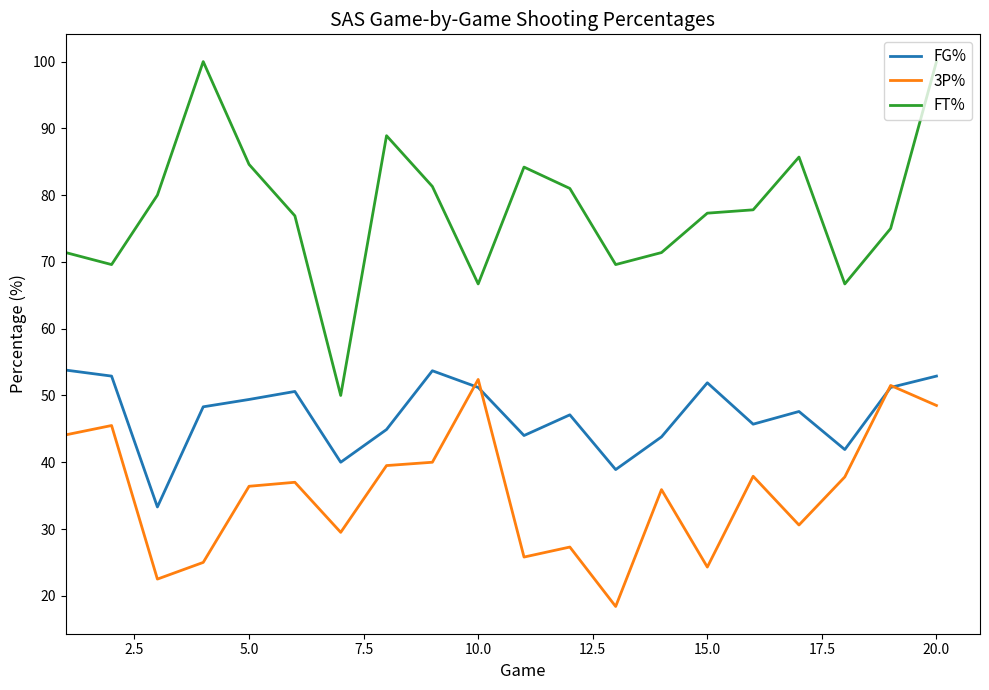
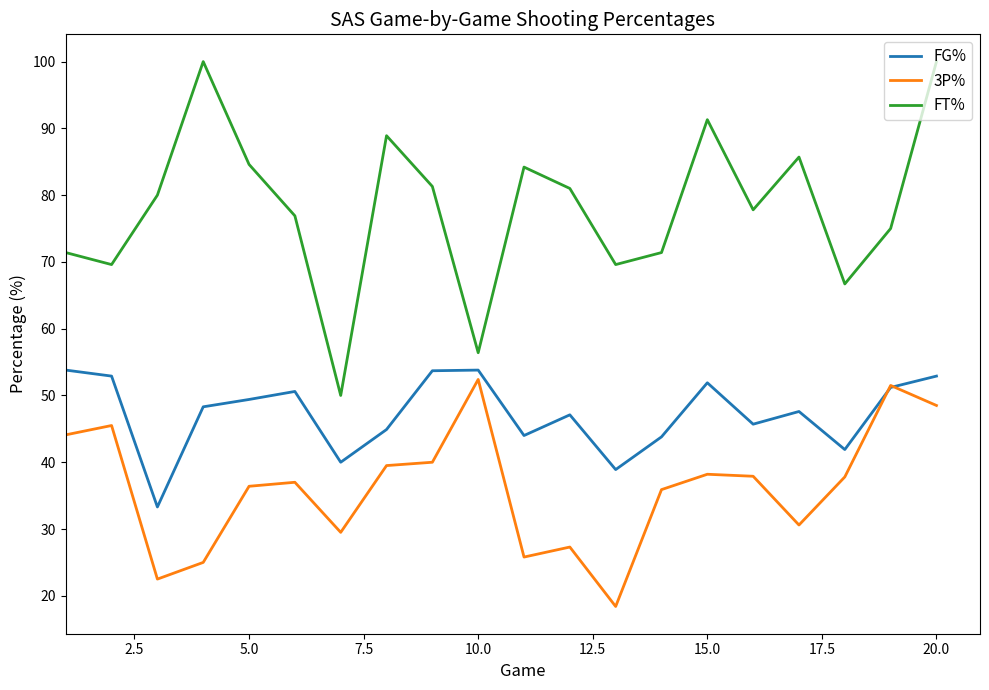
FG%, 10.0: 51 -> 54
FT%, 10.0: 67 -> 56
3P%, 15.0: 24 -> 38
FT%, 15.0: 77 -> 91
